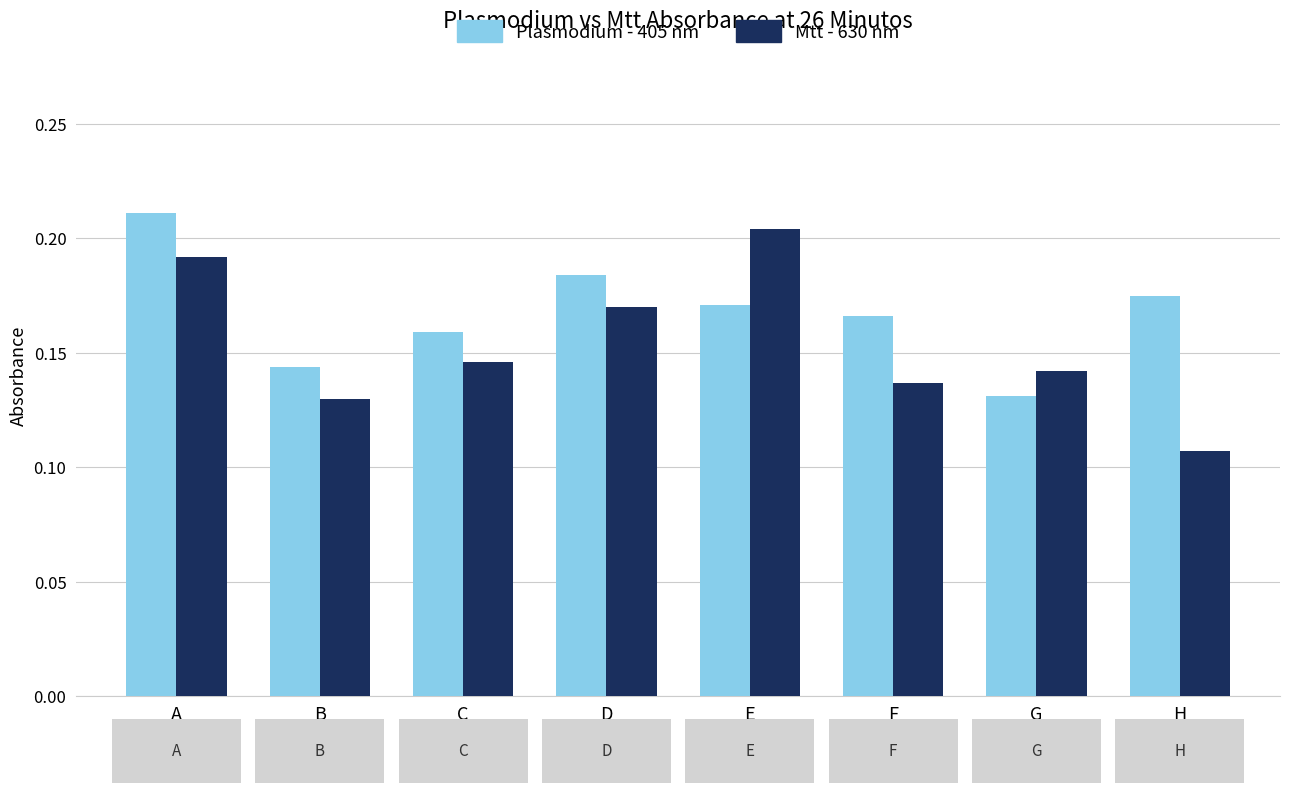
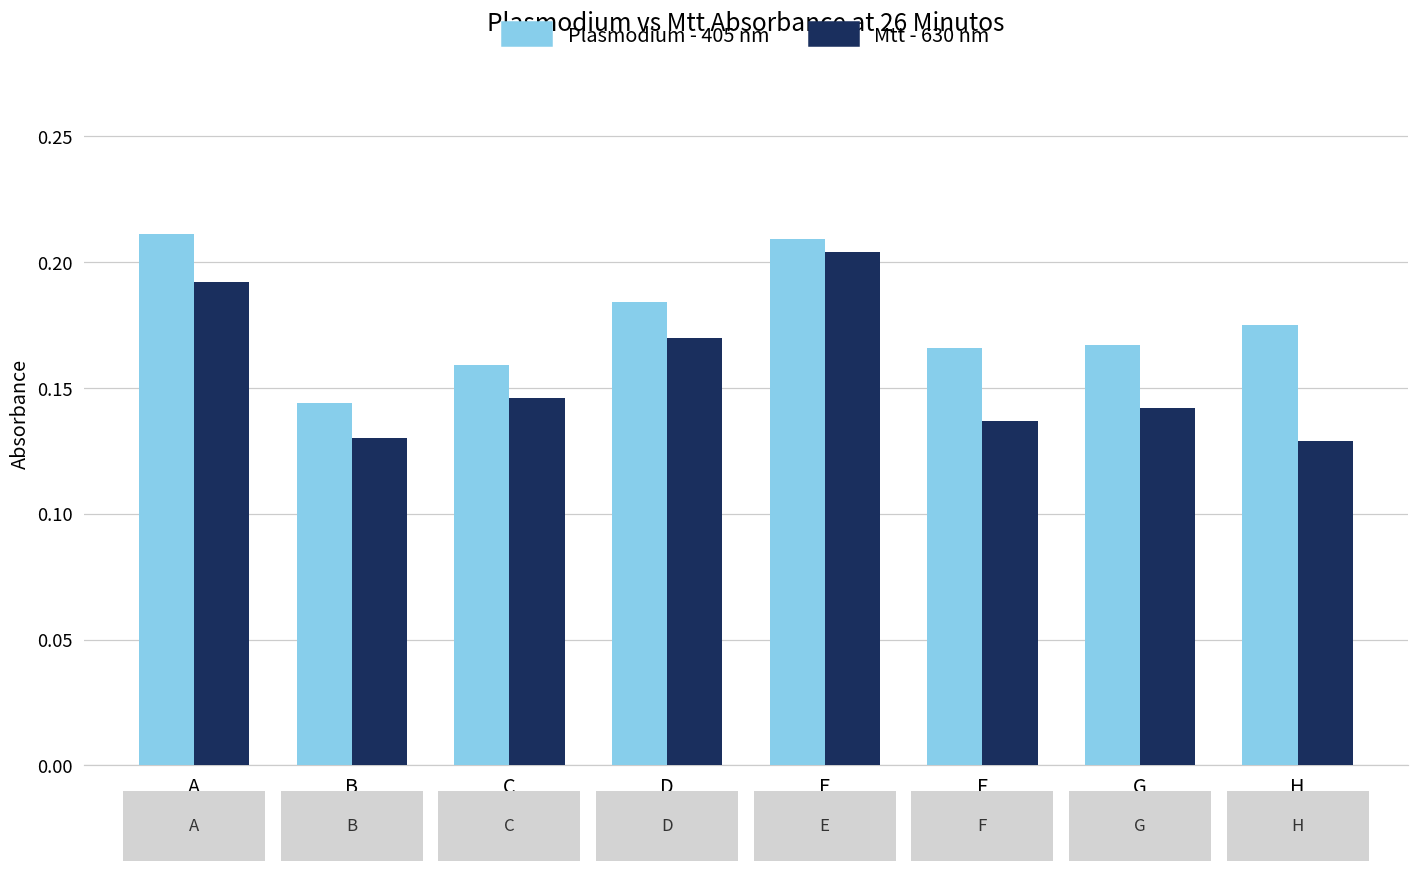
Plasmodium - 405 nm, E: 0.171 -> 0.209
Plasmodium - 405 nm, G: 0.131 -> 0.167
Mtt - 630 nm, H: 0.107 -> 0.129
